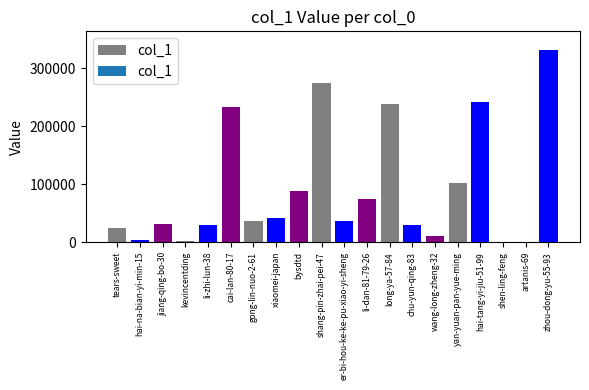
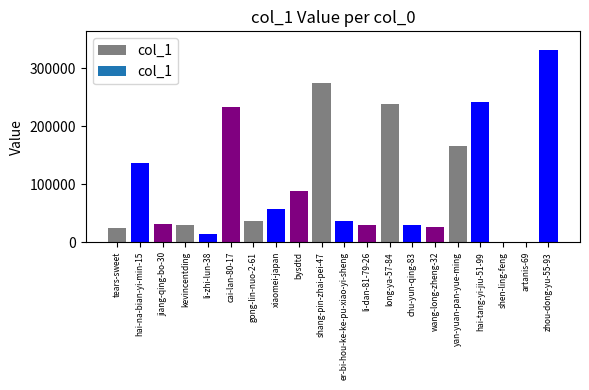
hai-na-bian-yi-min-15: 0 -> 140000
kevincentding: 0 -> 30000
li-zhi-lun-38: 30000 -> 10000
xiaomei-japan: 40000 -> 60000
li-dan-81-79-26: 70000 -> 30000
wang-long-zheng-32: 10000 -> 30000
yan-yuan-pan-yue-ming: 100000 -> 170000
